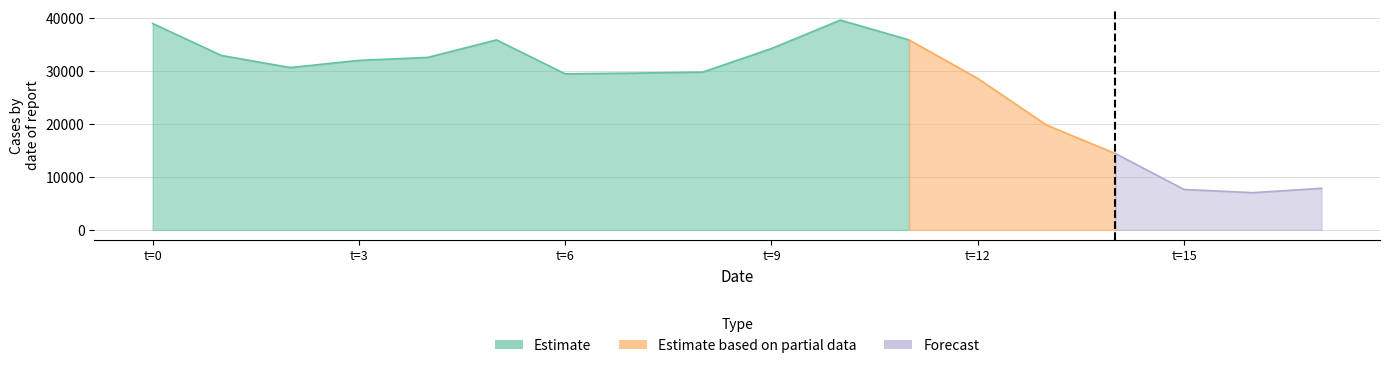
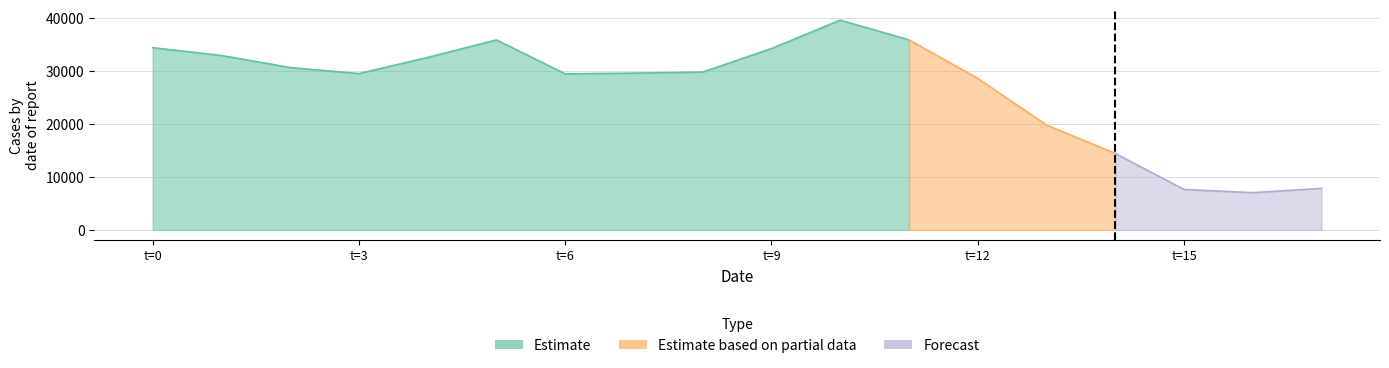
Estimate, t=0: 39000 -> 34000
Estimate, t=3: 32000 -> 30000
